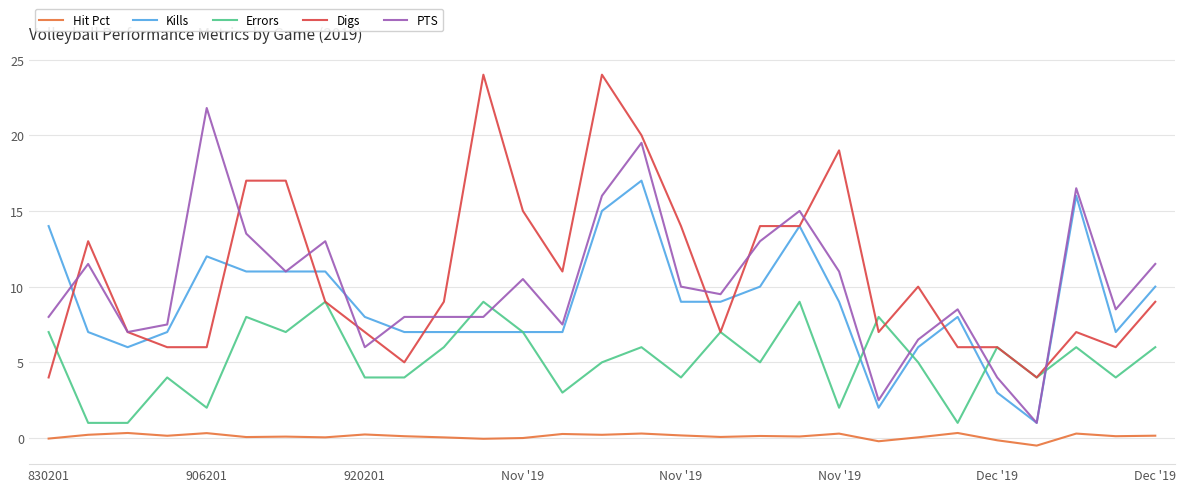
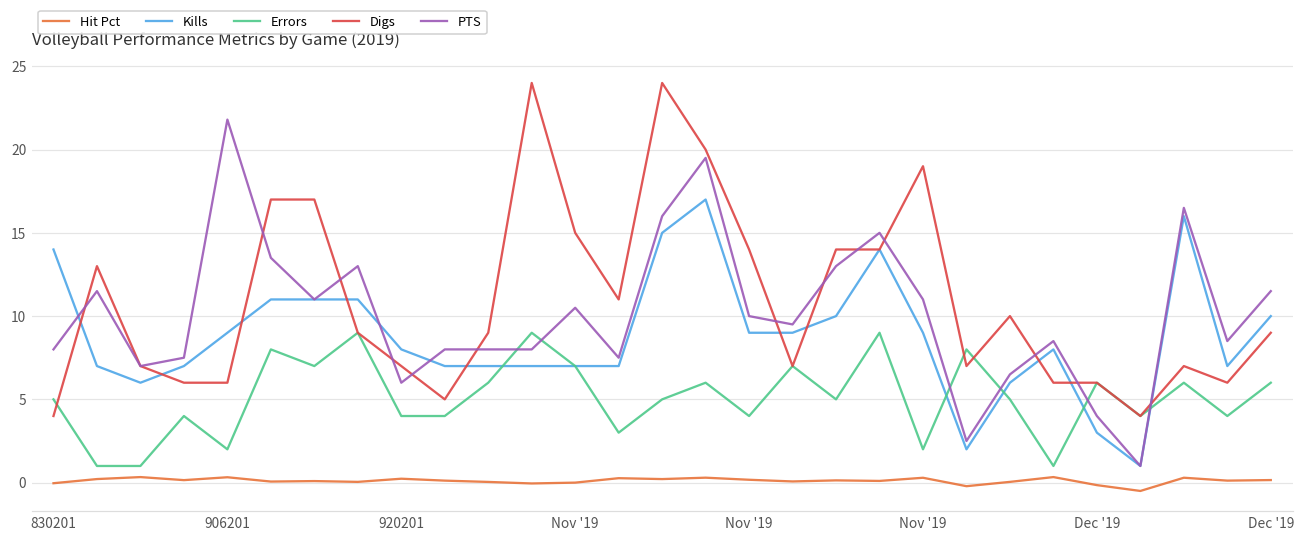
Errors, 830201: 7 -> 5
Kills, 906201: 12 -> 9
